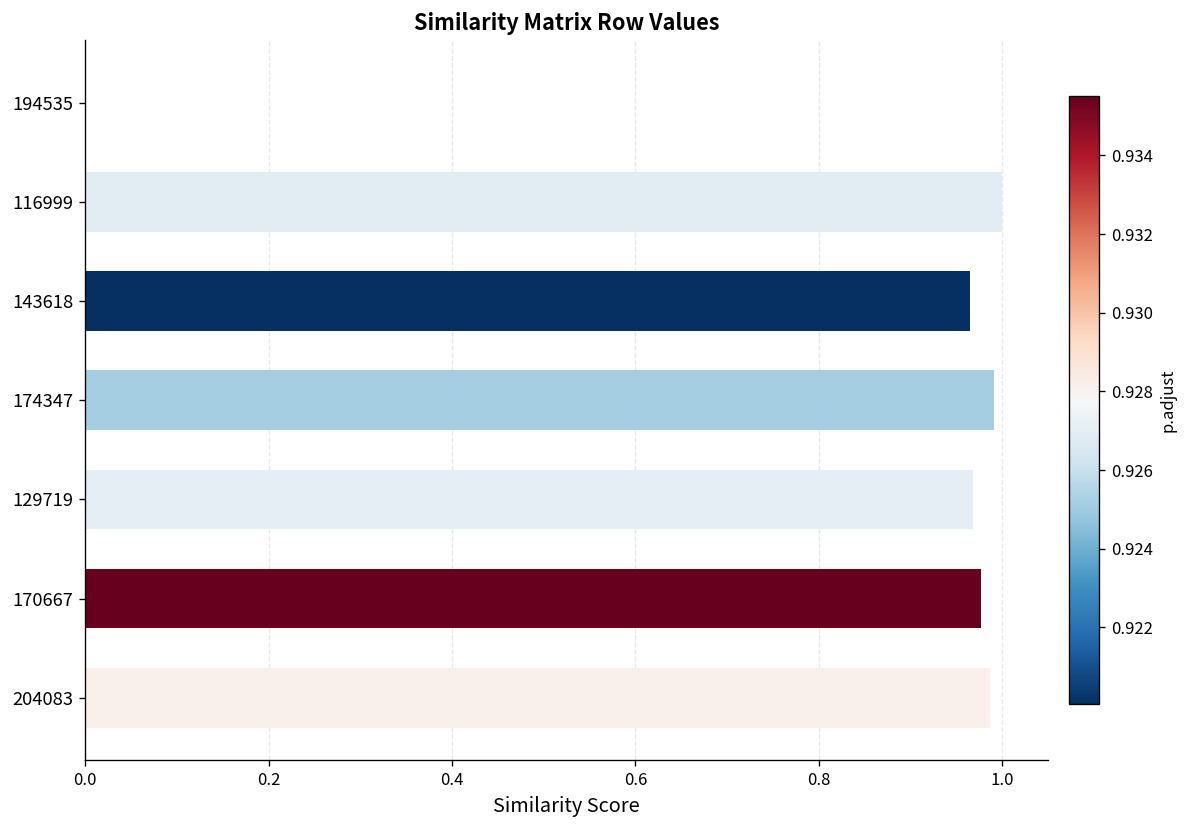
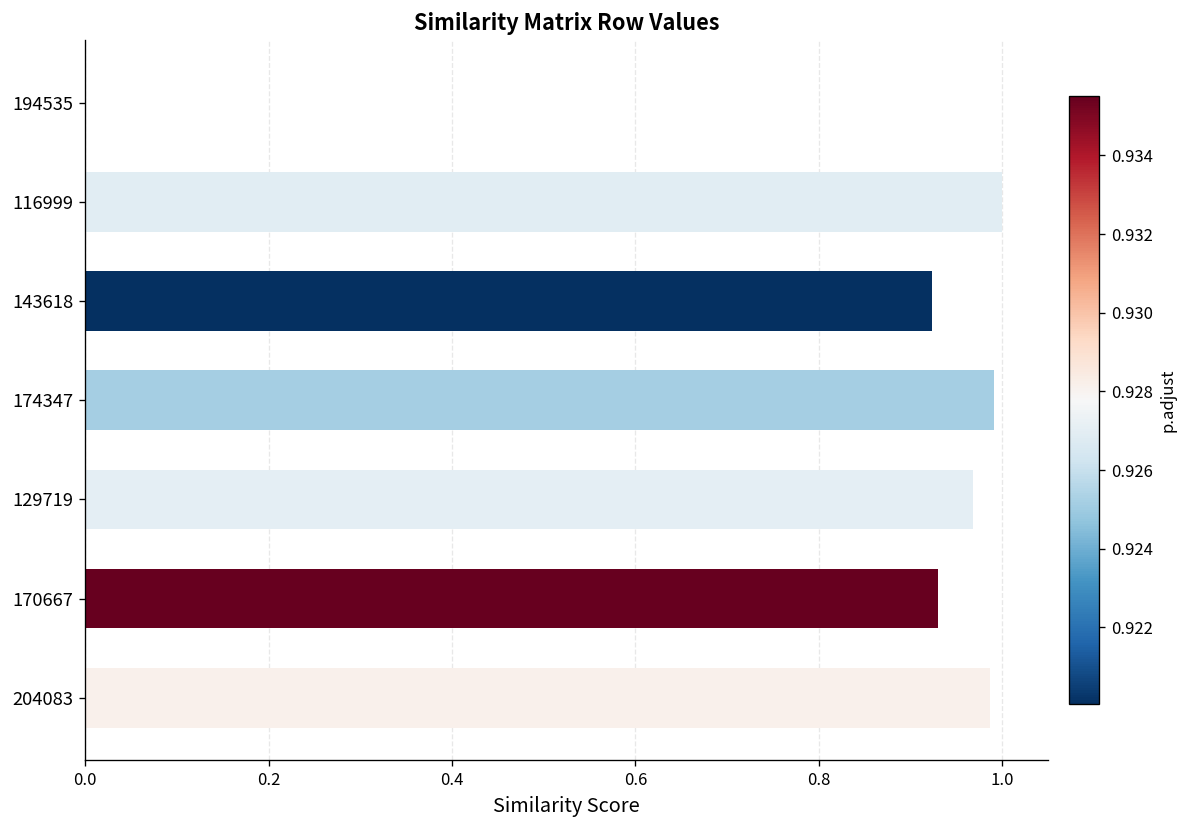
143618: 0.96 -> 0.92
170667: 0.98 -> 0.93
